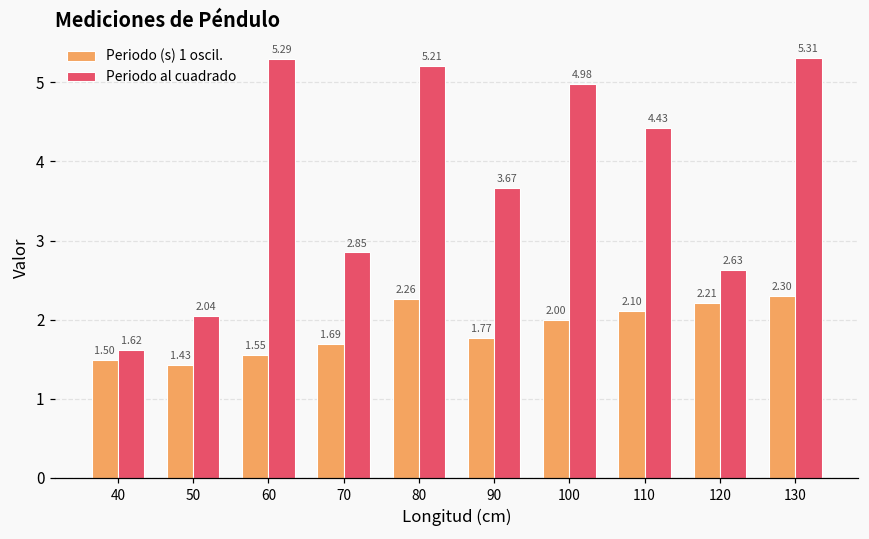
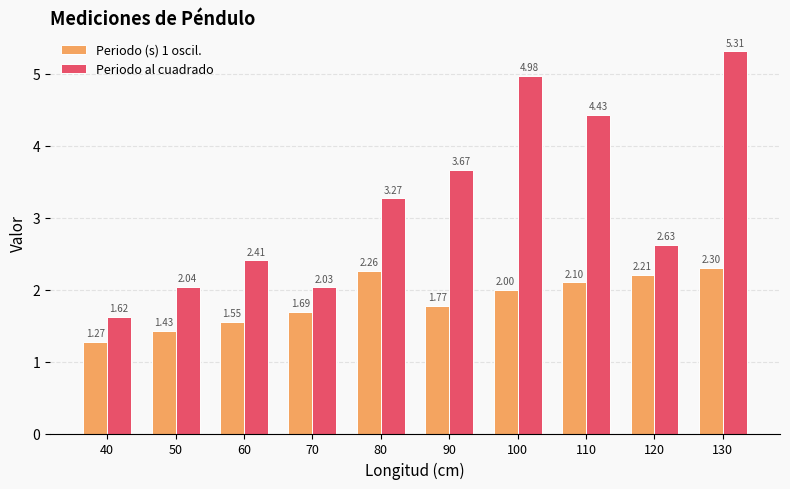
Periodo (s) 1 oscil., 40: 1.50 -> 1.27
Periodo al cuadrado, 60: 5.29 -> 2.41
Periodo al cuadrado, 70: 2.85 -> 2.03
Periodo al cuadrado, 80: 5.21 -> 3.27
